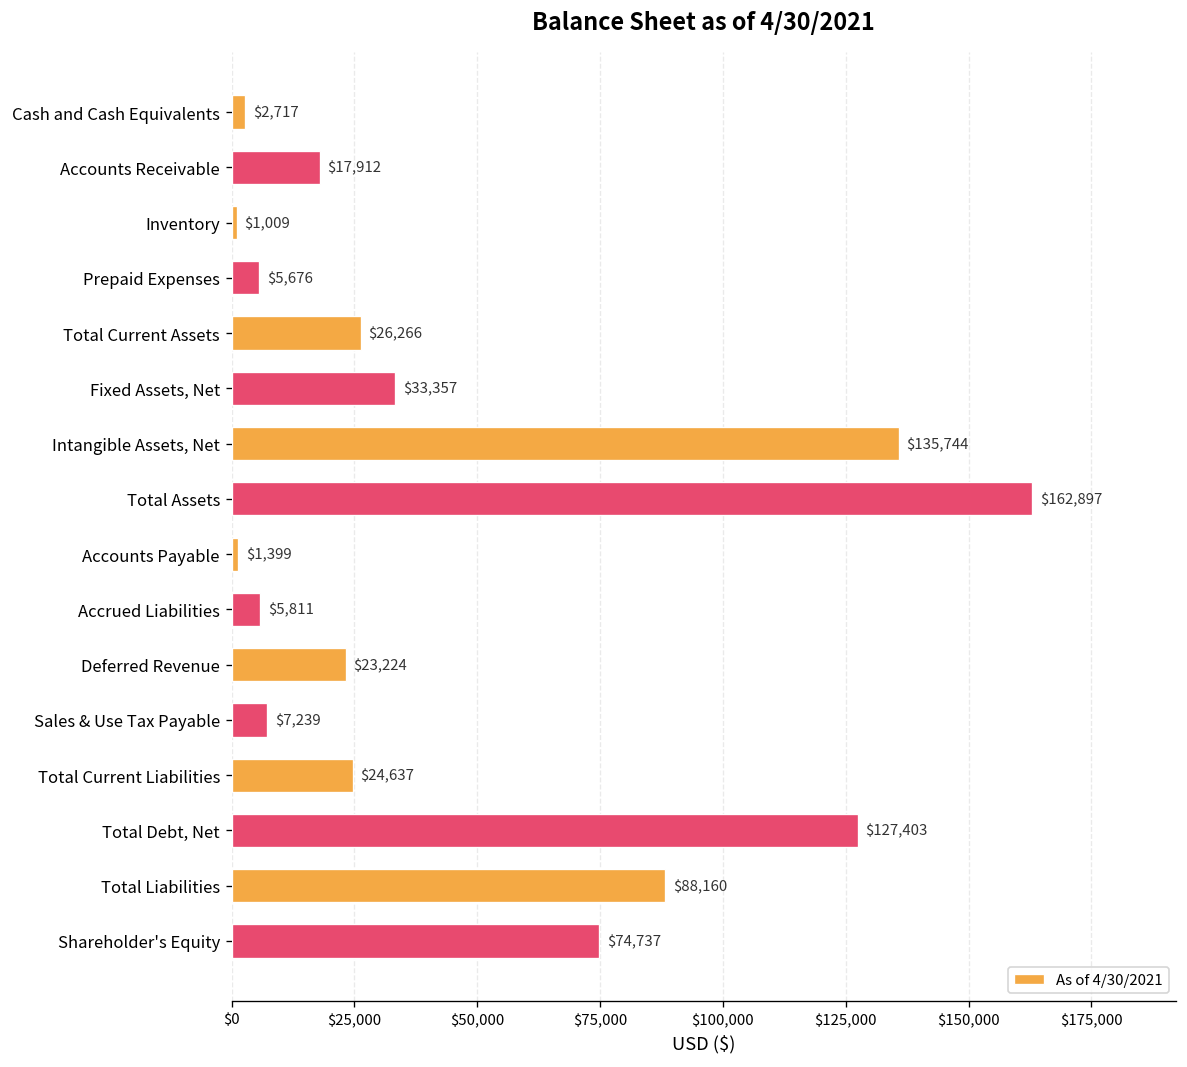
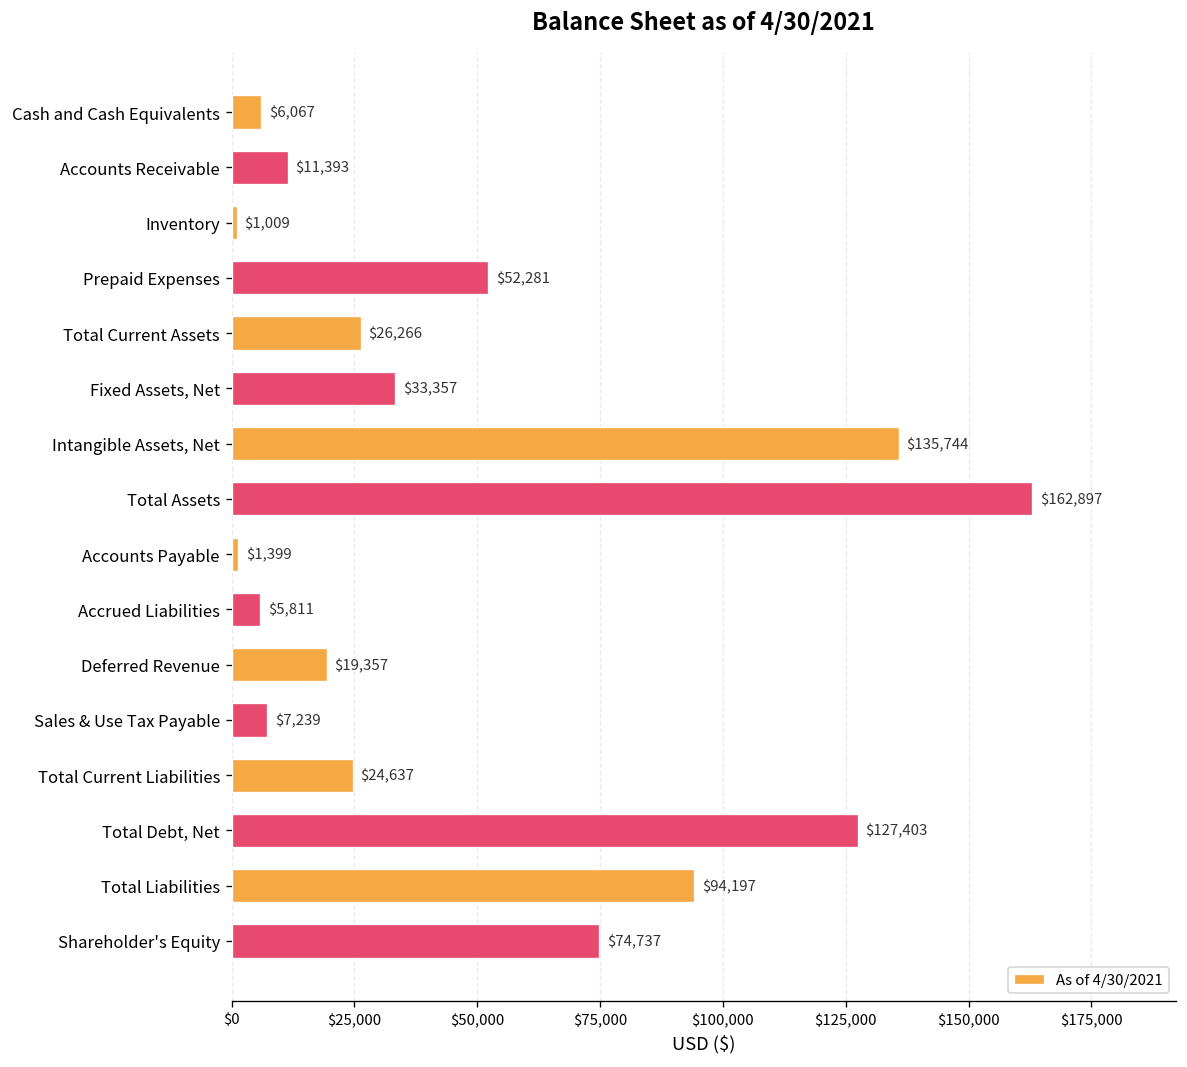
Cash and Cash Equivalents: $2,717 -> $6,067
Accounts Receivable: $17,912 -> $11,393
Prepaid Expenses: $5,676 -> $52,281
Deferred Revenue: $23,224 -> $19,357
Total Liabilities: $88,160 -> $94,197
